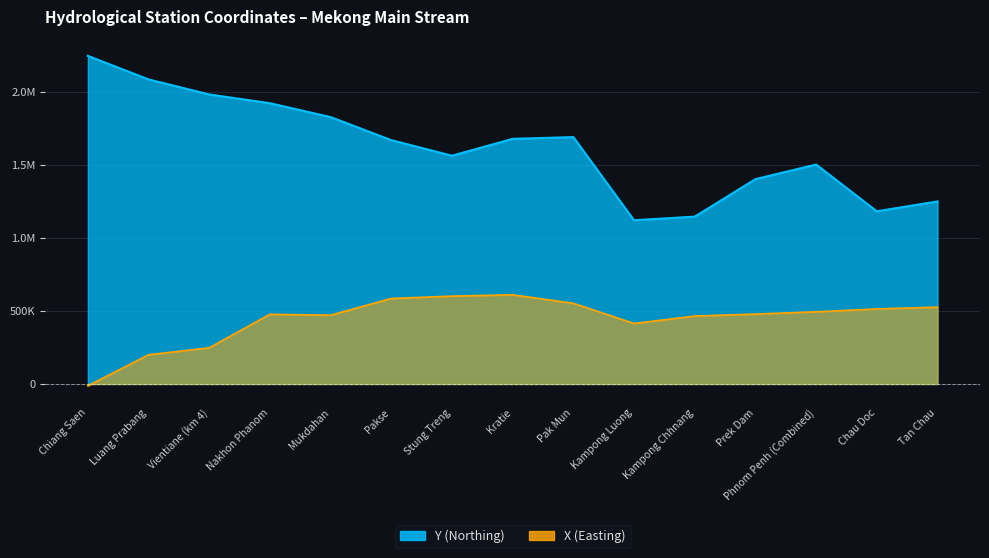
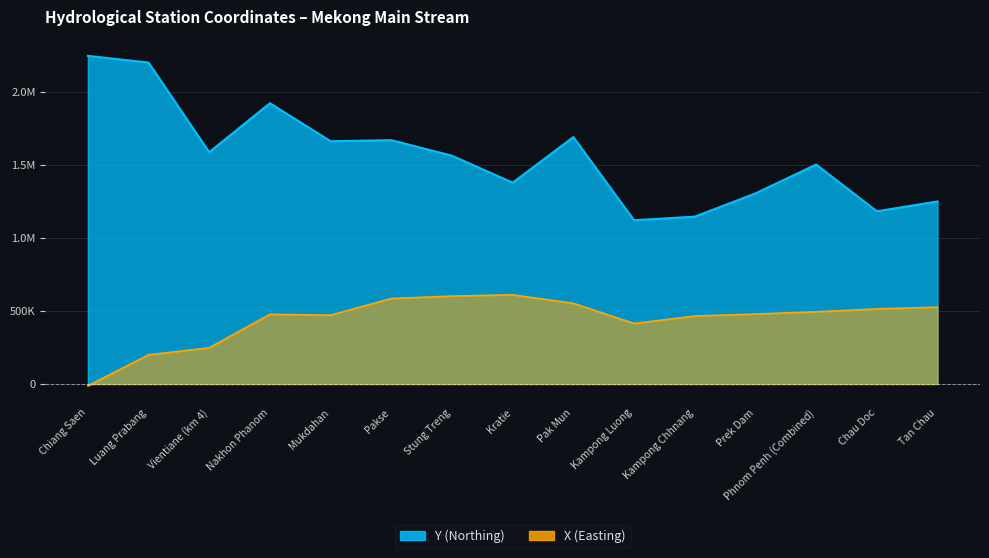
Y (Northing), Luang Prabang: 2090000 -> 2200000
Y (Northing), Vientiane (km 4): 1980000 -> 1590000
Y (Northing), Mukdahan: 1830000 -> 1660000
Y (Northing), Kratie: 1680000 -> 1380000
Y (Northing), Prek Dam: 1400000 -> 1310000
